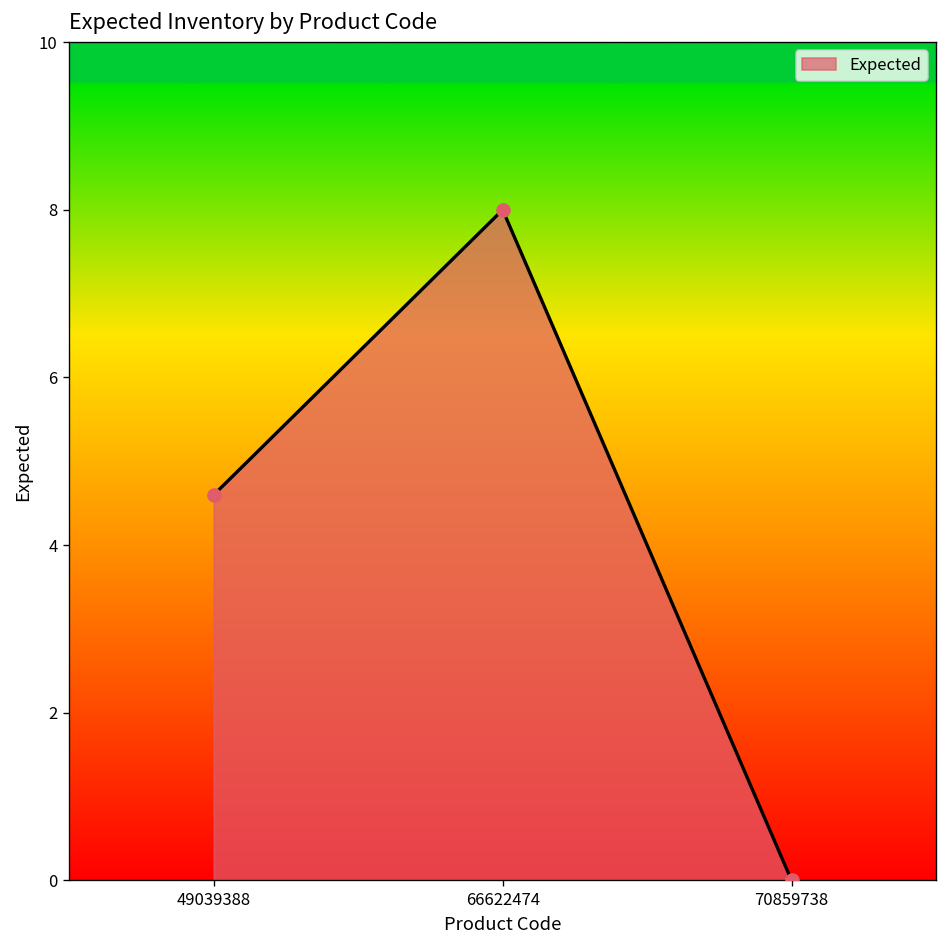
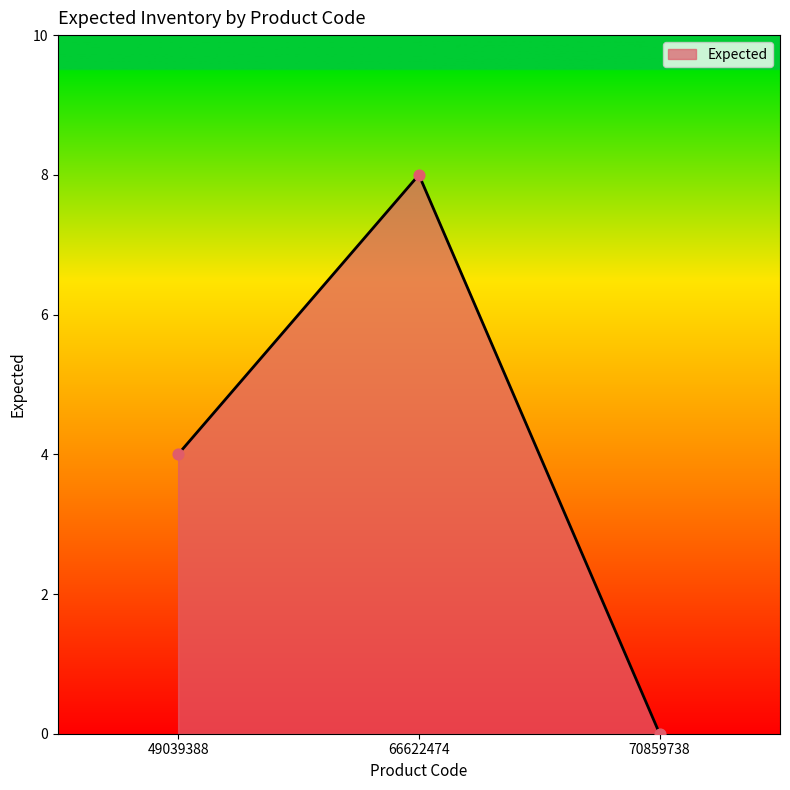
49039388: 4.6 -> 4.0
